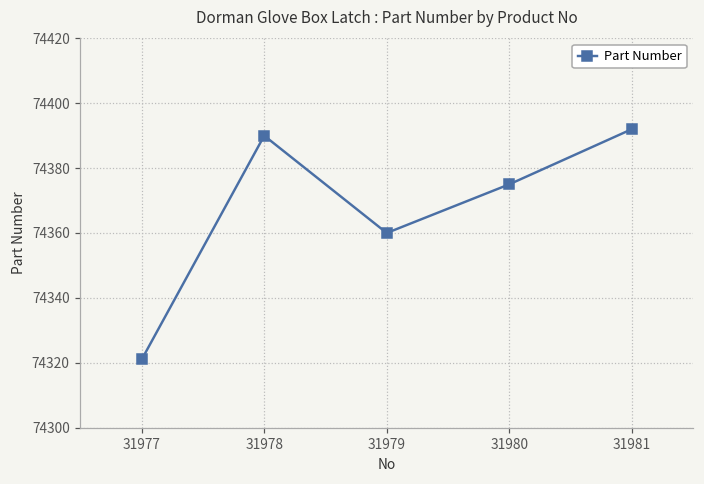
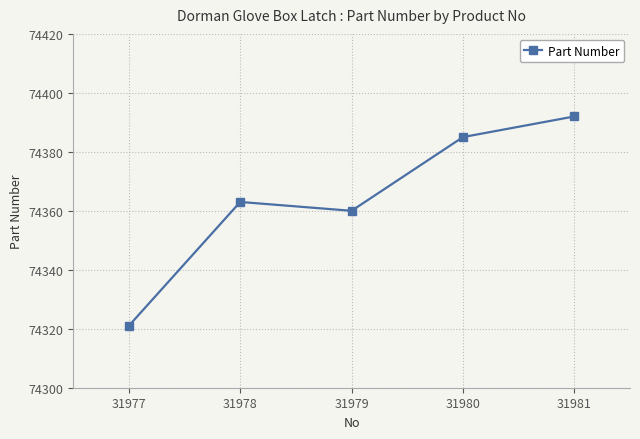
31978: 74390 -> 74363
31980: 74375 -> 74385
